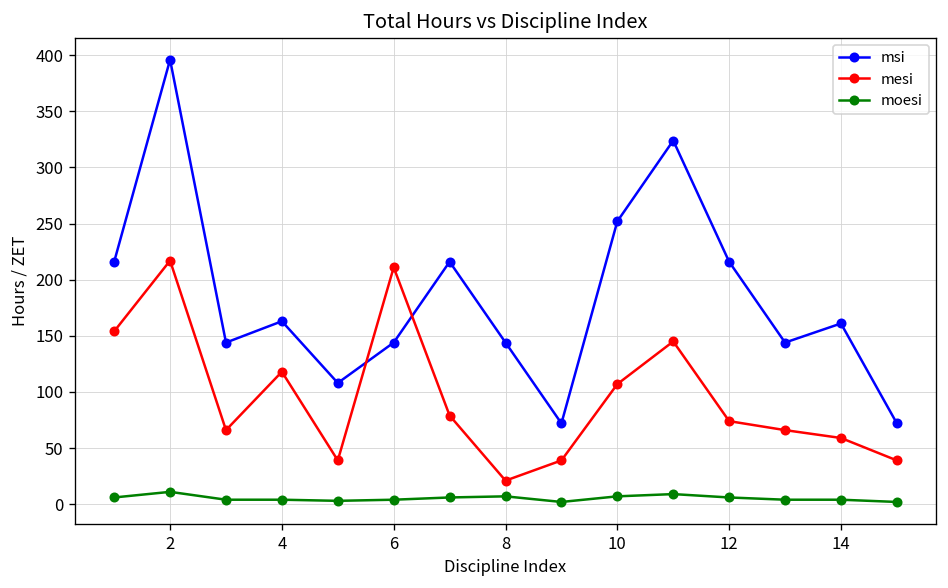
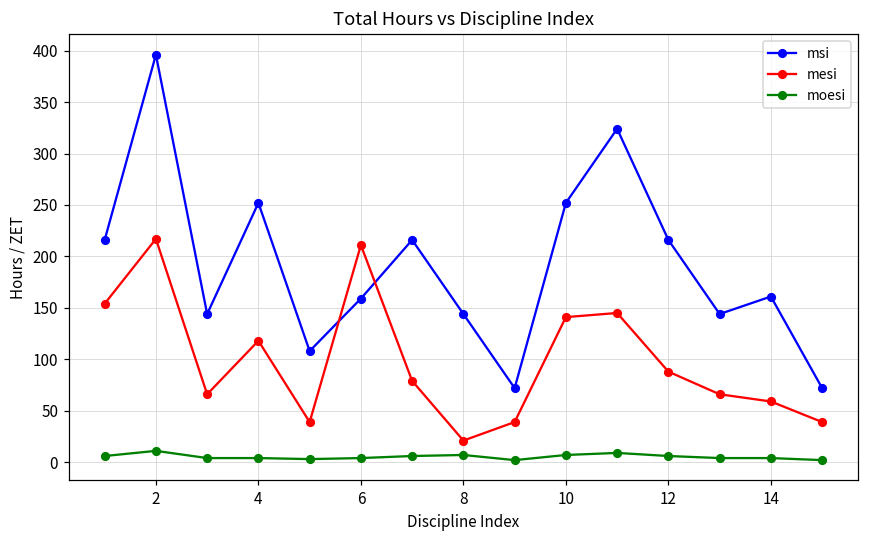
msi, 4: 160 -> 250
msi, 6: 140 -> 160
mesi, 10: 110 -> 140
mesi, 12: 70 -> 90
